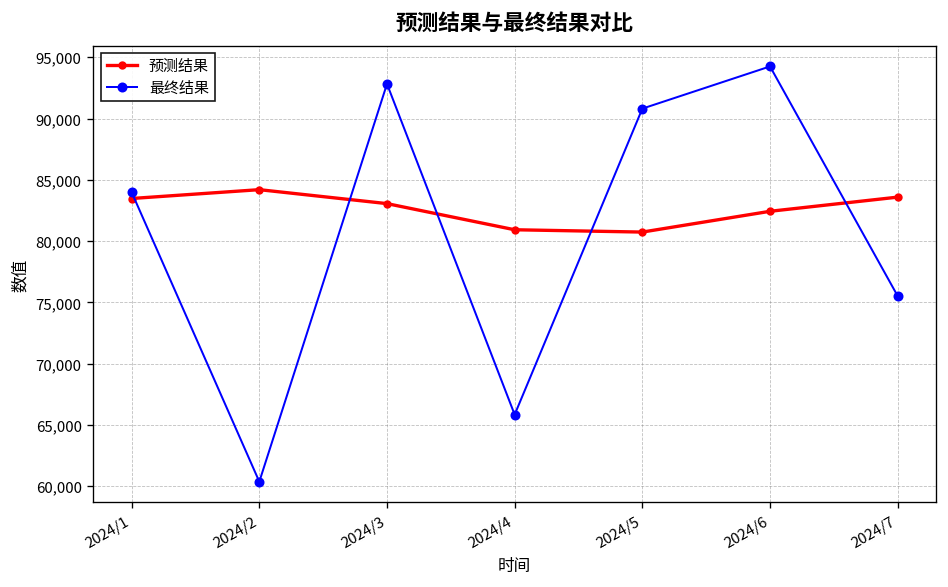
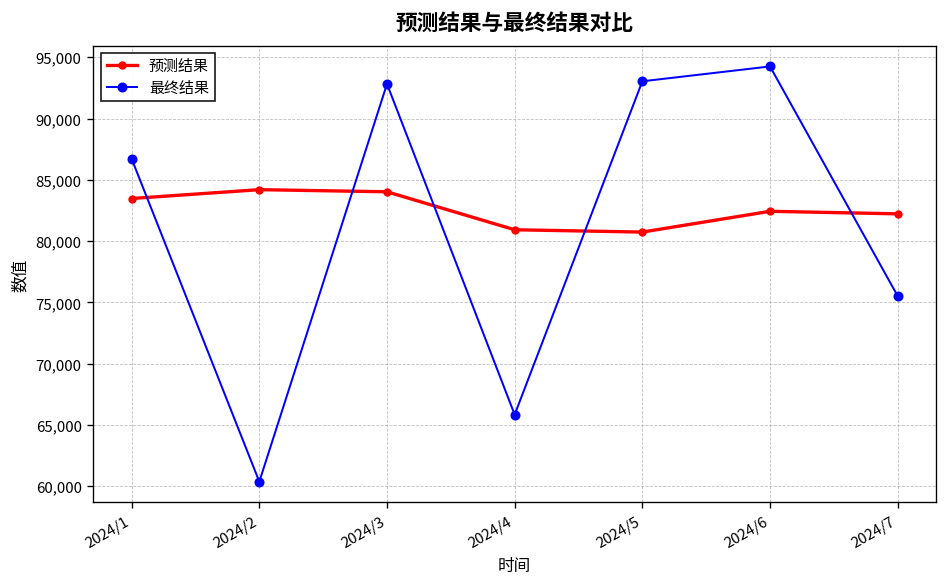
最终结果, 2024/1: 84,000 -> 86,700
预测结果, 2024/3: 83,100 -> 84,000
最终结果, 2024/5: 90,800 -> 93,000
预测结果, 2024/7: 83,600 -> 82,200
